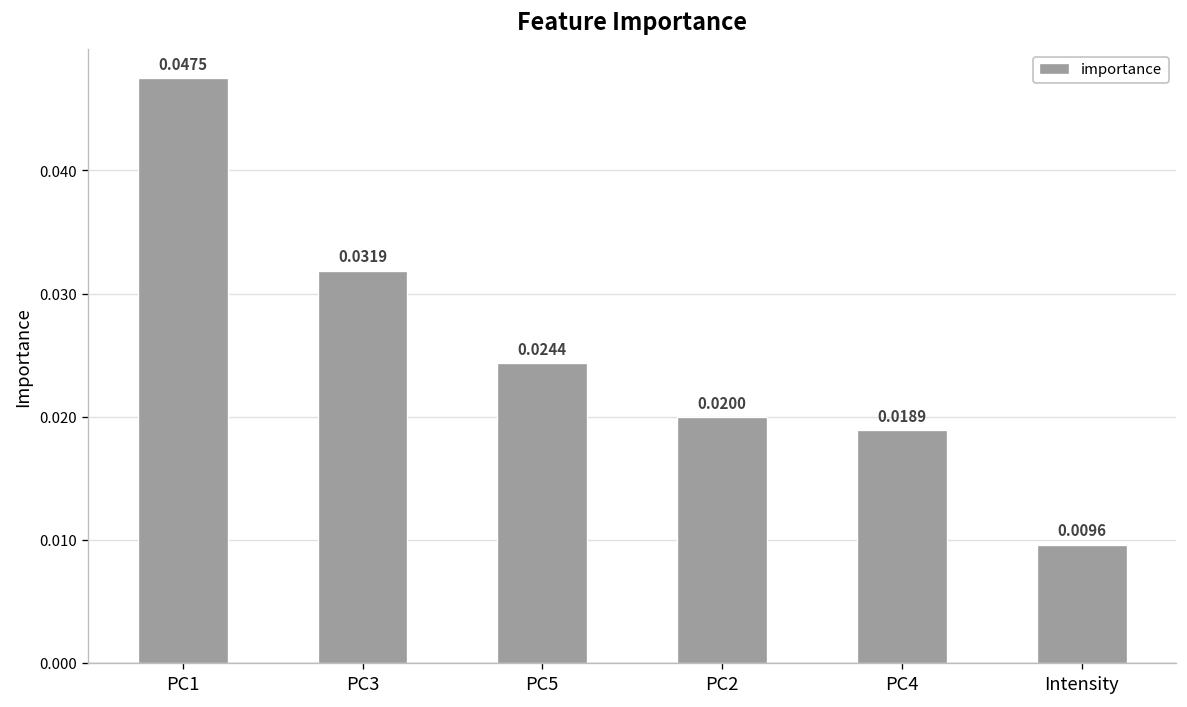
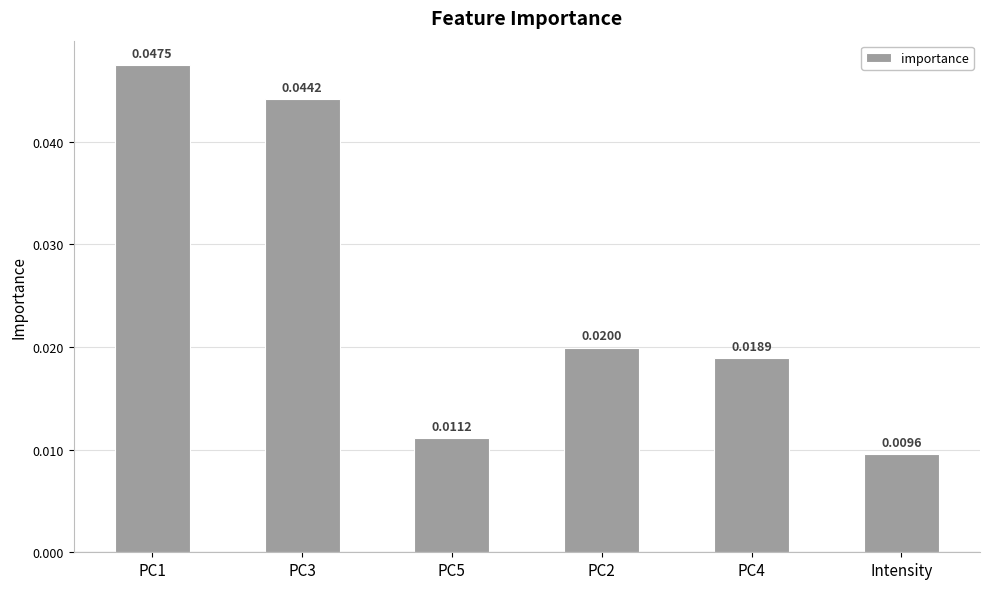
PC3: 0.0319 -> 0.0442
PC5: 0.0244 -> 0.0112
